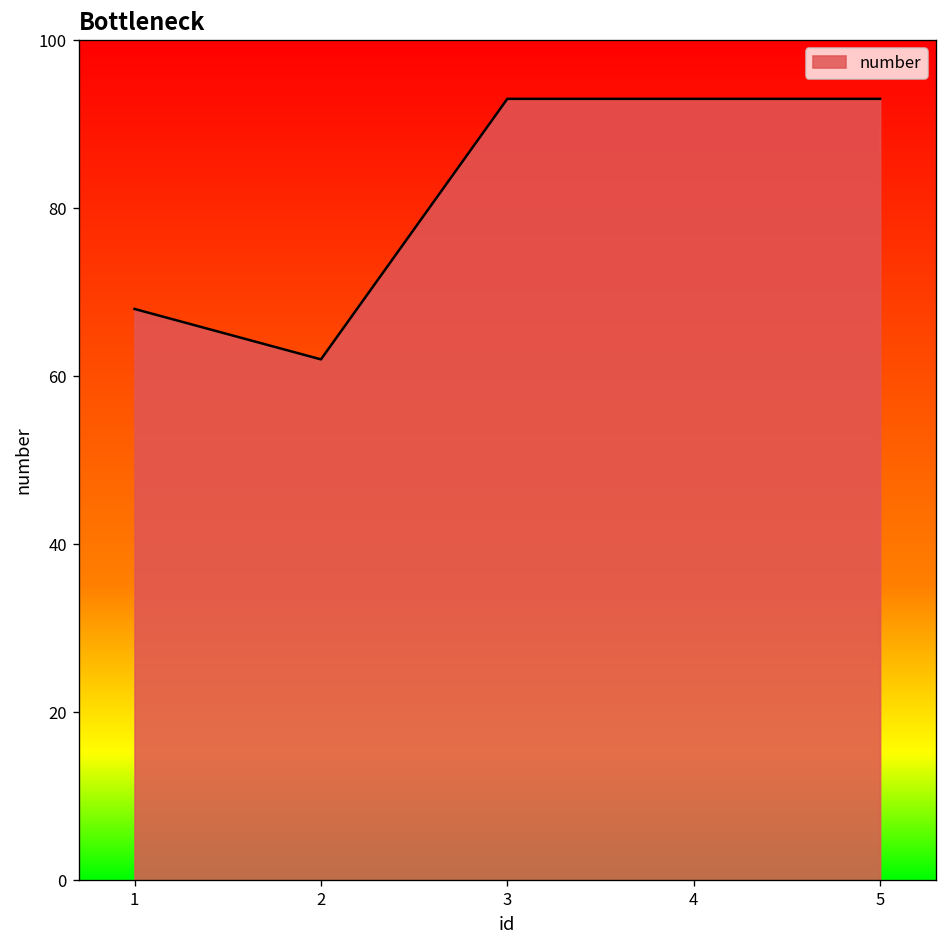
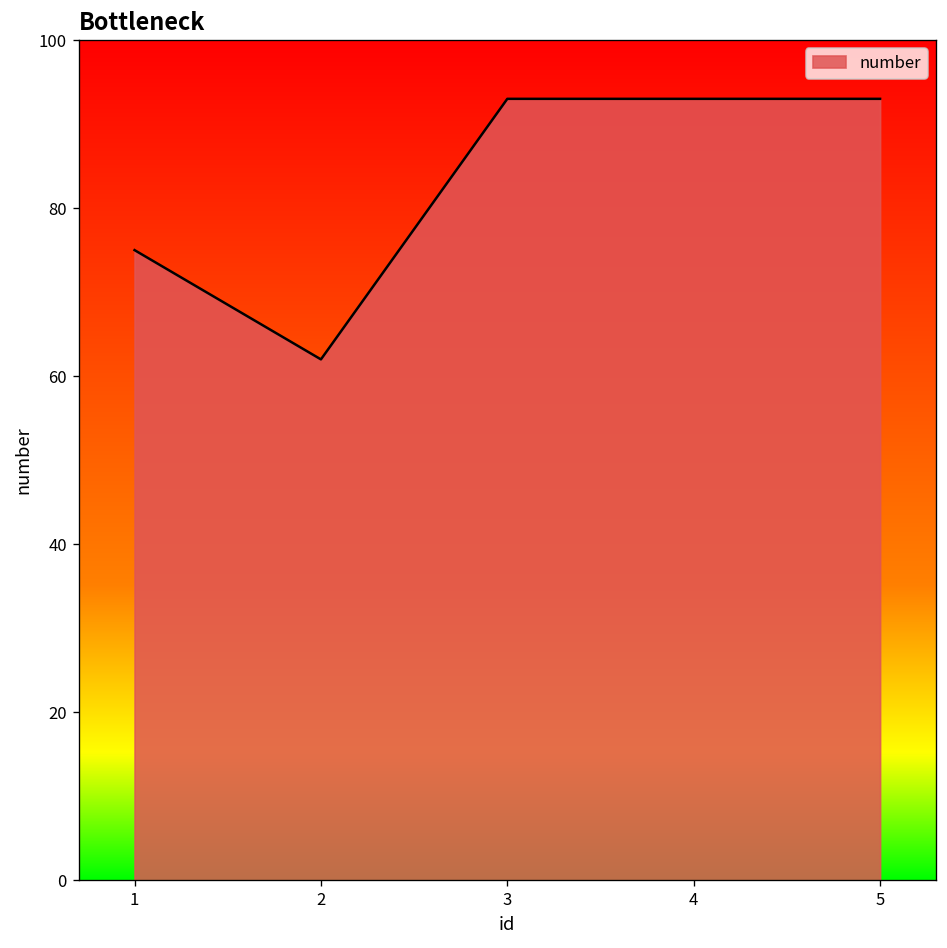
1: 68 -> 75
